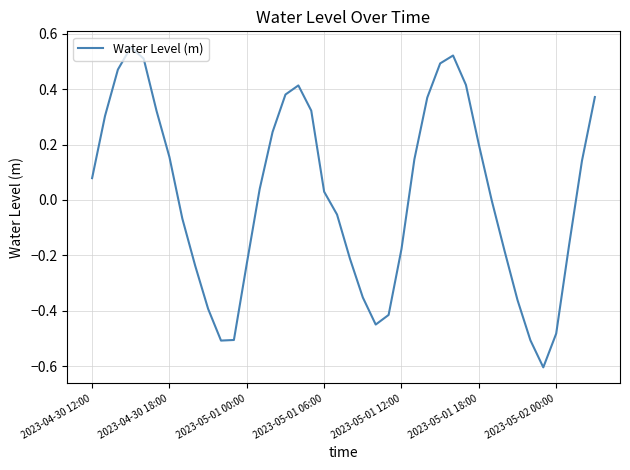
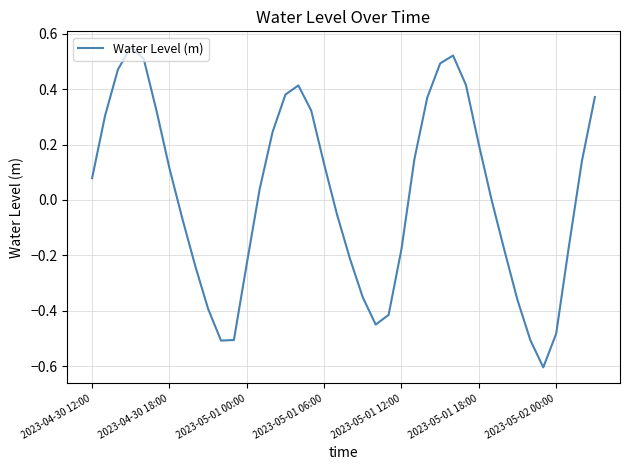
2023-04-30 18:00: 0.15 -> 0.11
2023-05-01 06:00: 0.03 -> 0.13
